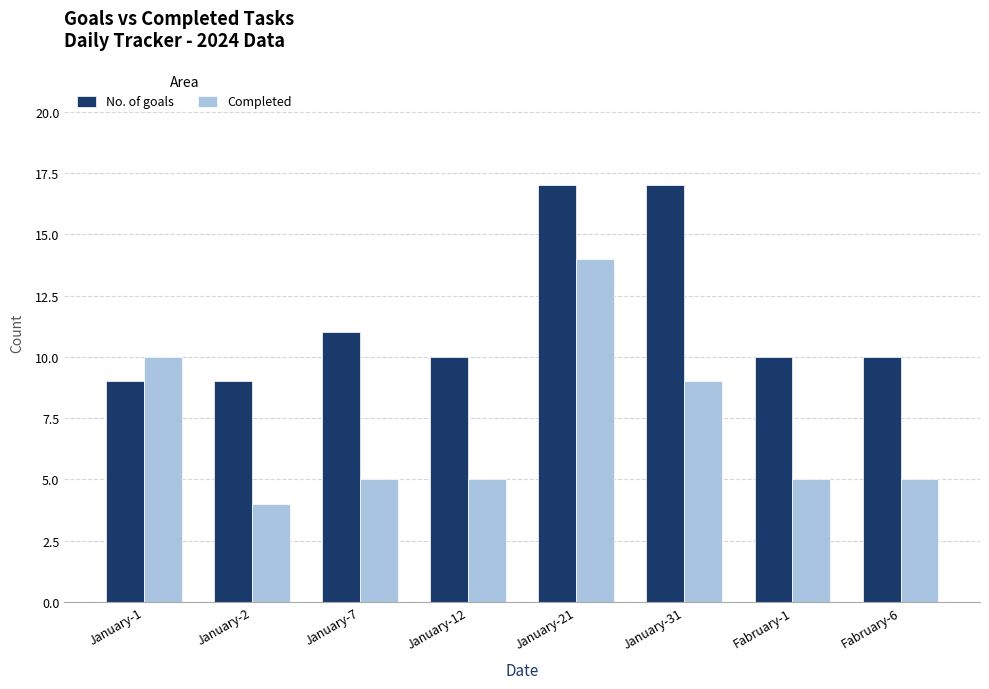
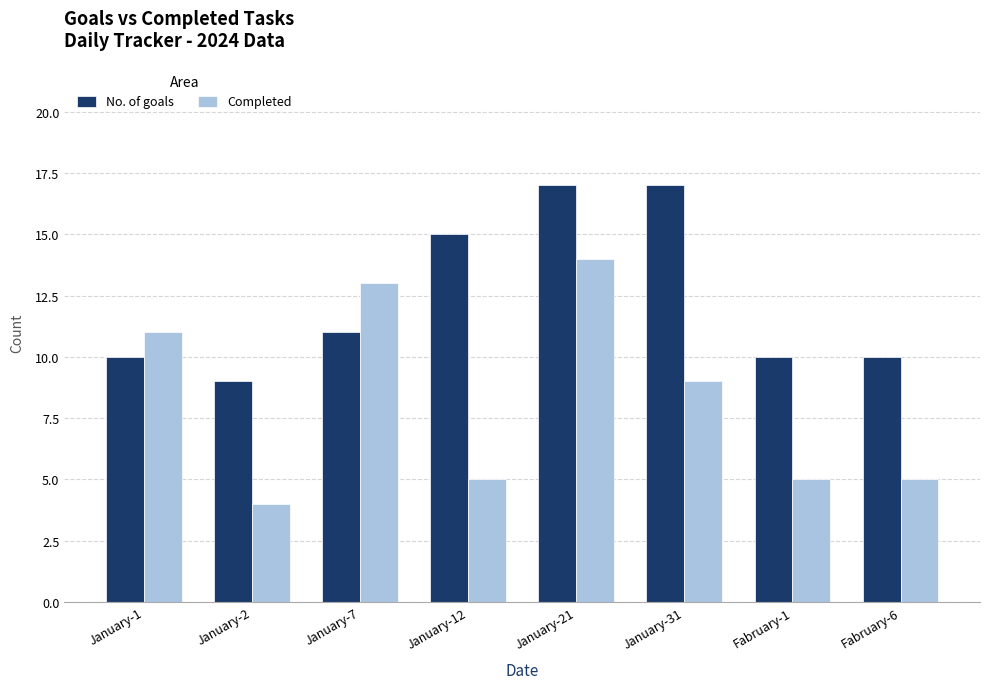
No. of goals, January-1: 9 -> 10
Completed, January-1: 10 -> 11
Completed, January-7: 5 -> 13
No. of goals, January-12: 10 -> 15
